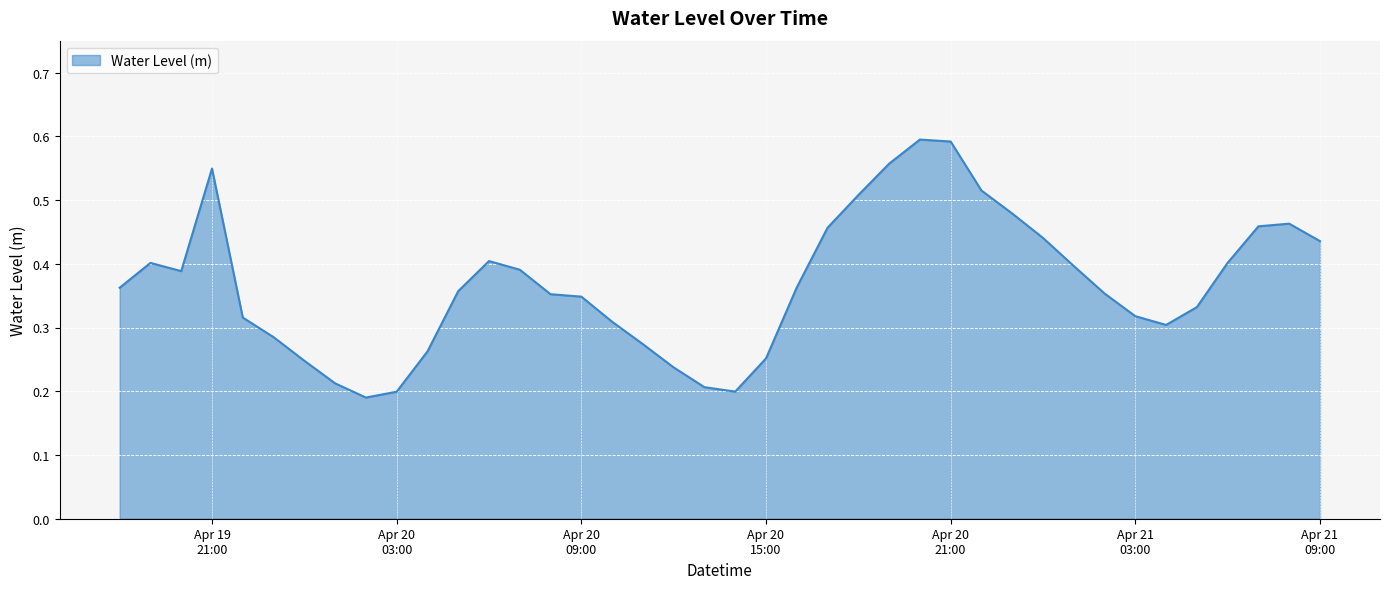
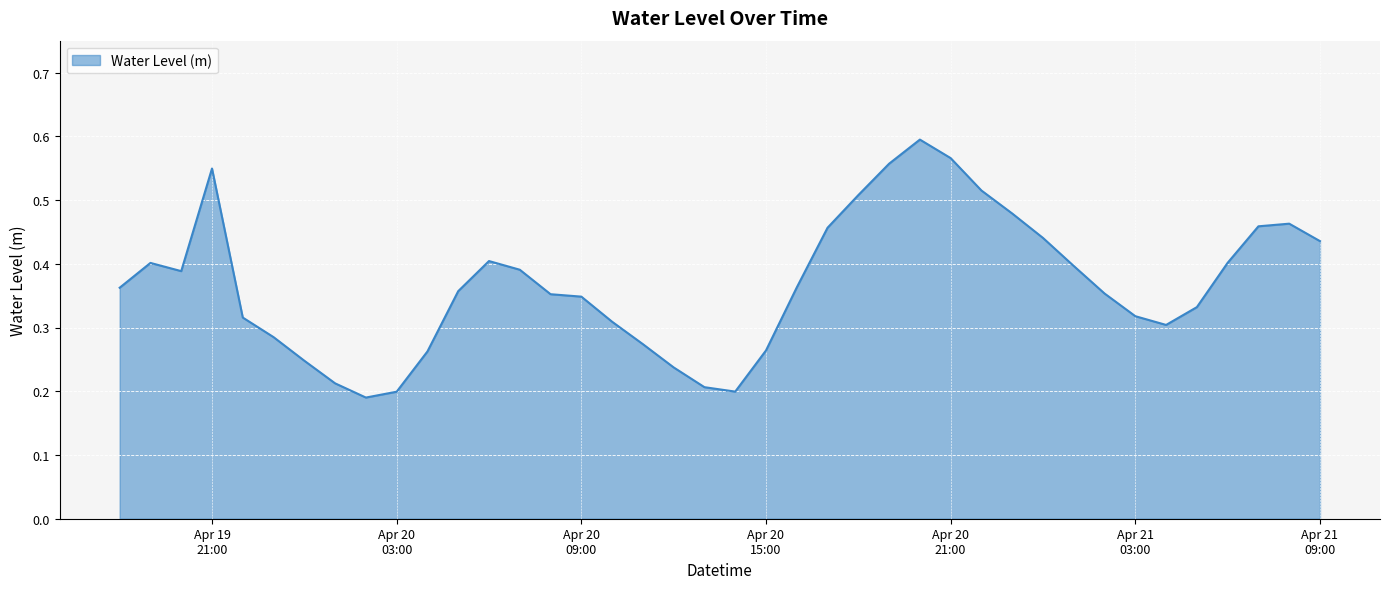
Apr 20 15:00: 0.25 -> 0.26
Apr 20 21:00: 0.59 -> 0.57
